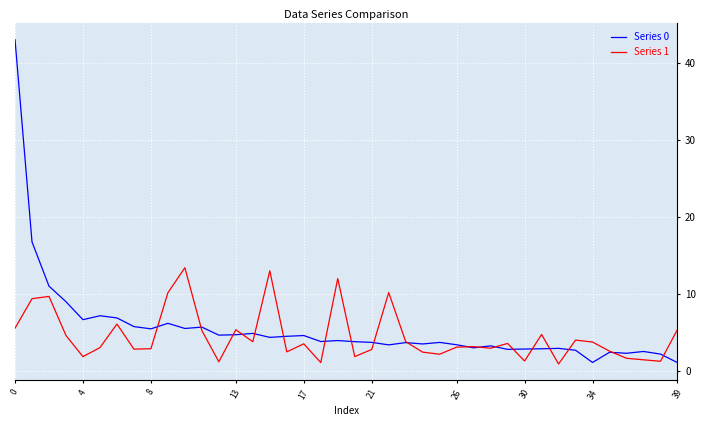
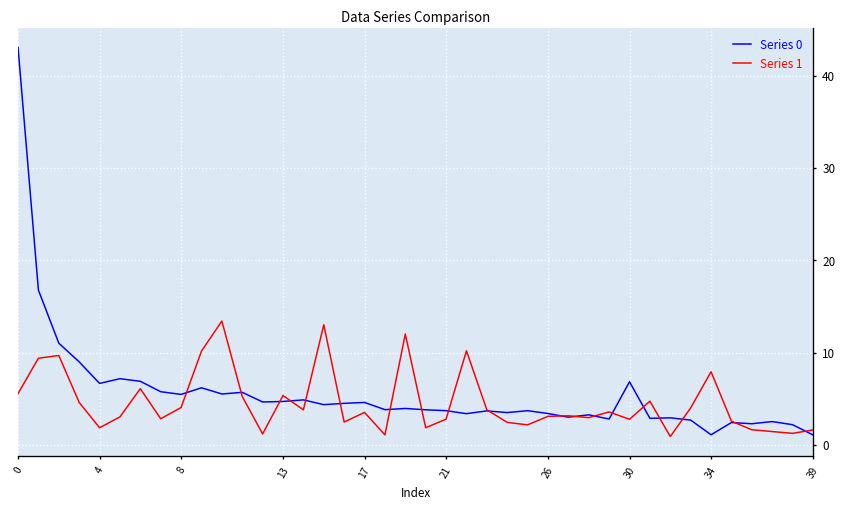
Series 1, 8: 3 -> 4
Series 0, 30: 3 -> 7
Series 1, 30: 1 -> 3
Series 1, 34: 4 -> 8
Series 1, 39: 5 -> 2
